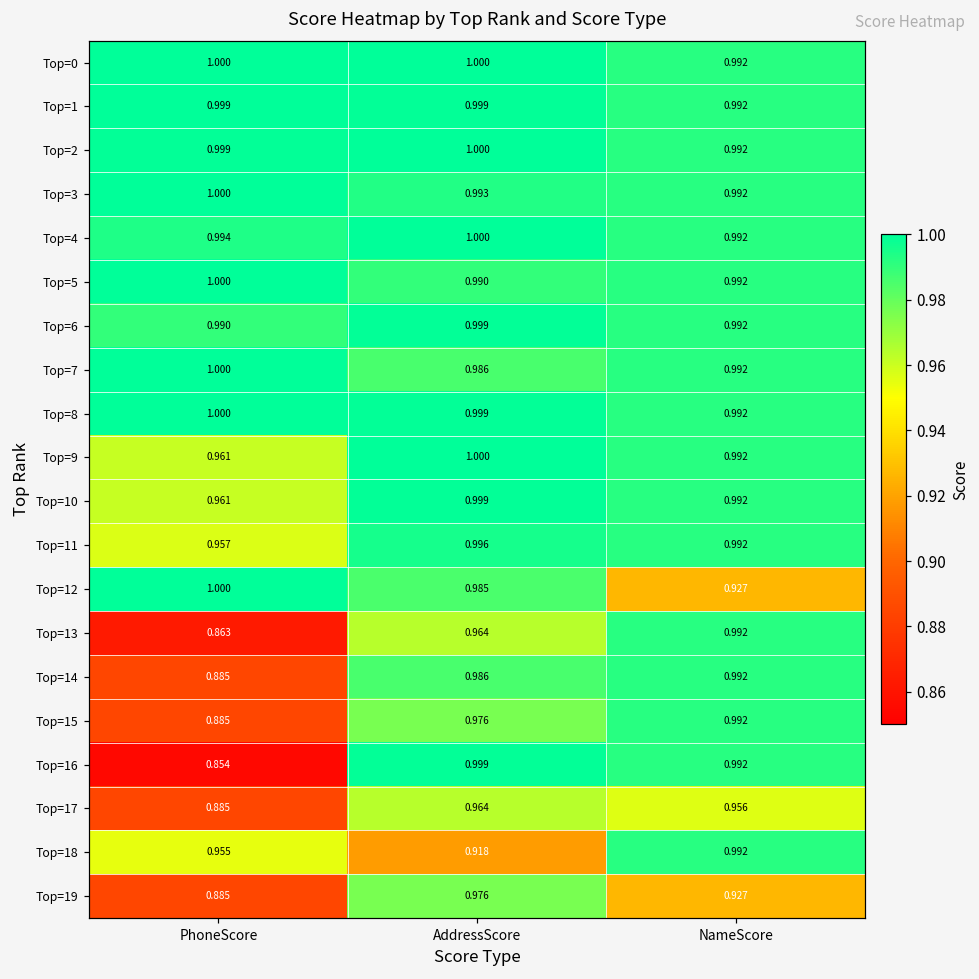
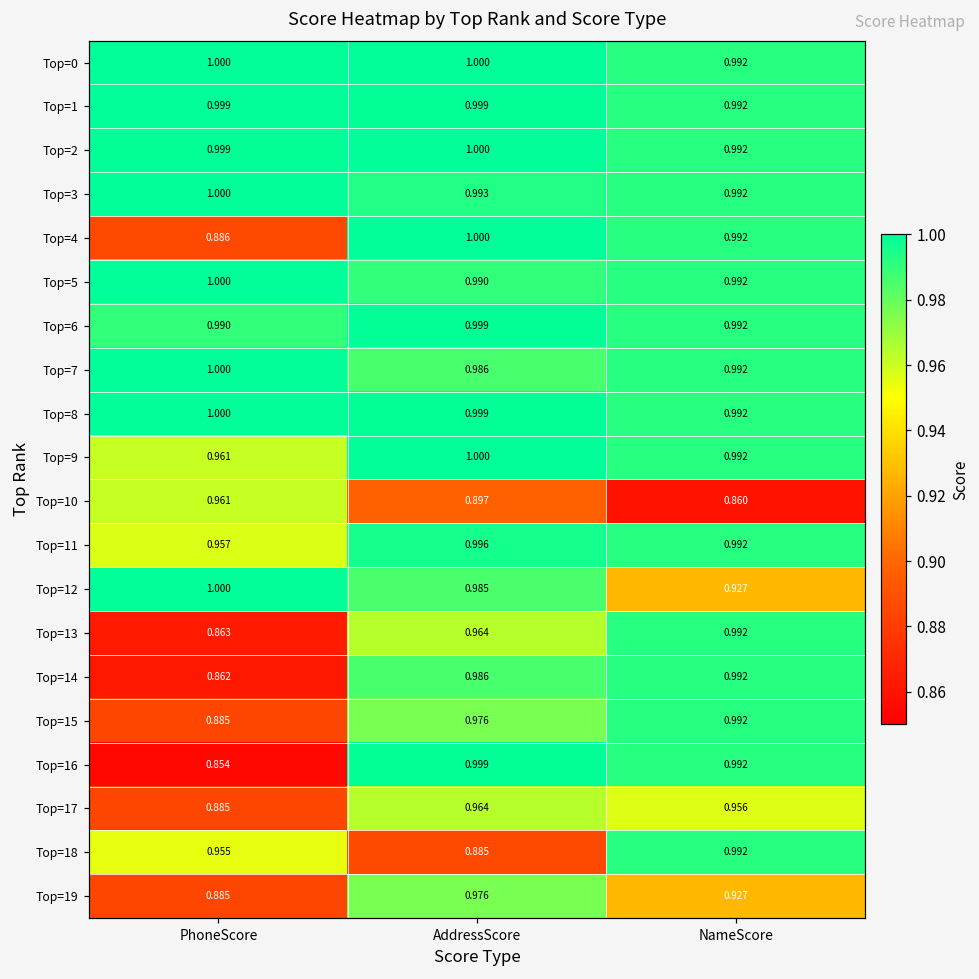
Top=4, PhoneScore: 0.994 -> 0.886
Top=10, AddressScore: 0.999 -> 0.897
Top=10, NameScore: 0.992 -> 0.860
Top=14, PhoneScore: 0.885 -> 0.862
Top=18, AddressScore: 0.918 -> 0.885
